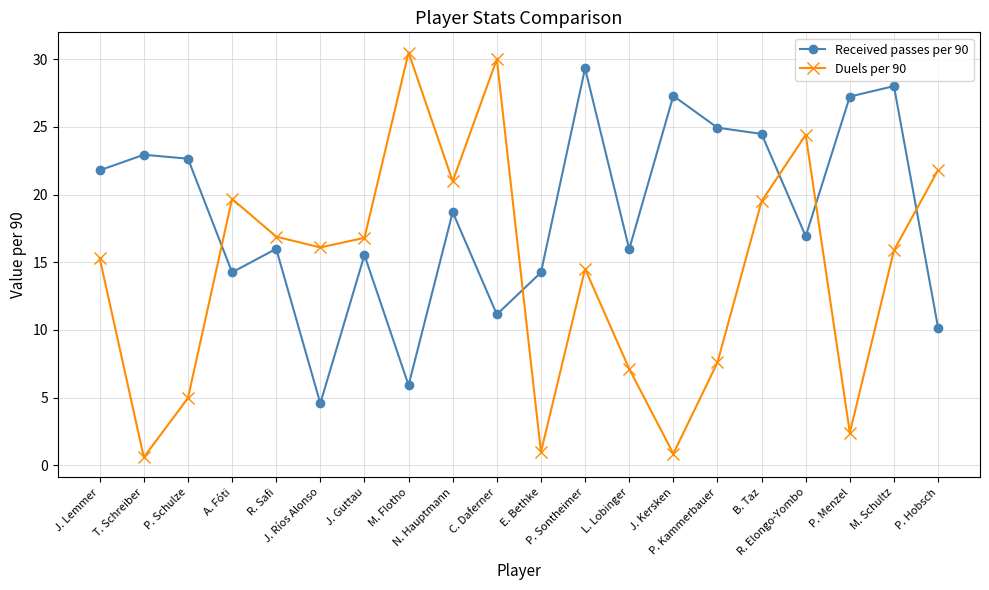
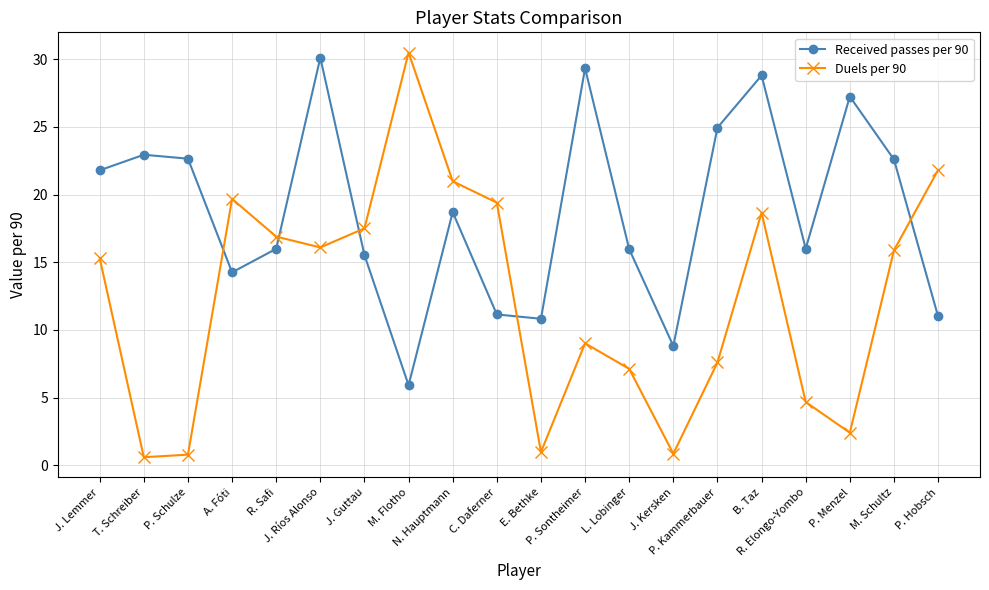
Duels per 90, P. Schulze: 5.0 -> 0.8
Received passes per 90, J. Ríos Alonso: 4.6 -> 30.1
Duels per 90, J. Guttau: 16.8 -> 17.5
Duels per 90, C. Daferner: 30.0 -> 19.4
Received passes per 90, E. Bethke: 14.2 -> 10.8
Duels per 90, P. Sontheimer: 14.5 -> 9.0
Received passes per 90, J. Kersken: 27.3 -> 8.8
Received passes per 90, B. Taz: 24.5 -> 28.8
Duels per 90, B. Taz: 19.5 -> 18.7
Received passes per 90, R. Elongo-Yombo: 16.9 -> 16.0
Duels per 90, R. Elongo-Yombo: 24.4 -> 4.7
Received passes per 90, M. Schultz: 28.0 -> 22.6
Received passes per 90, P. Hobsch: 10.2 -> 11.0
